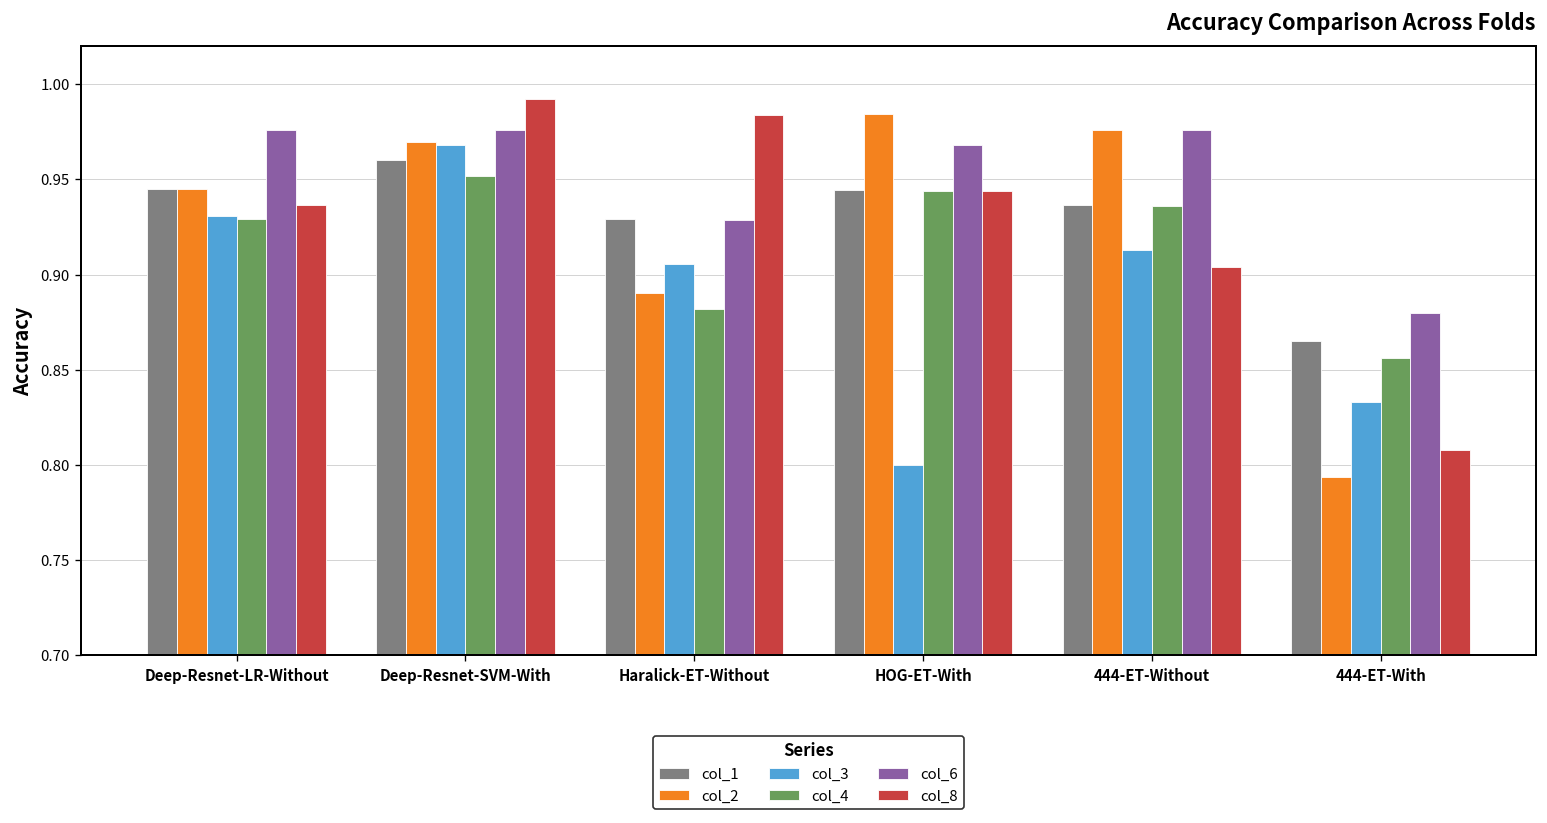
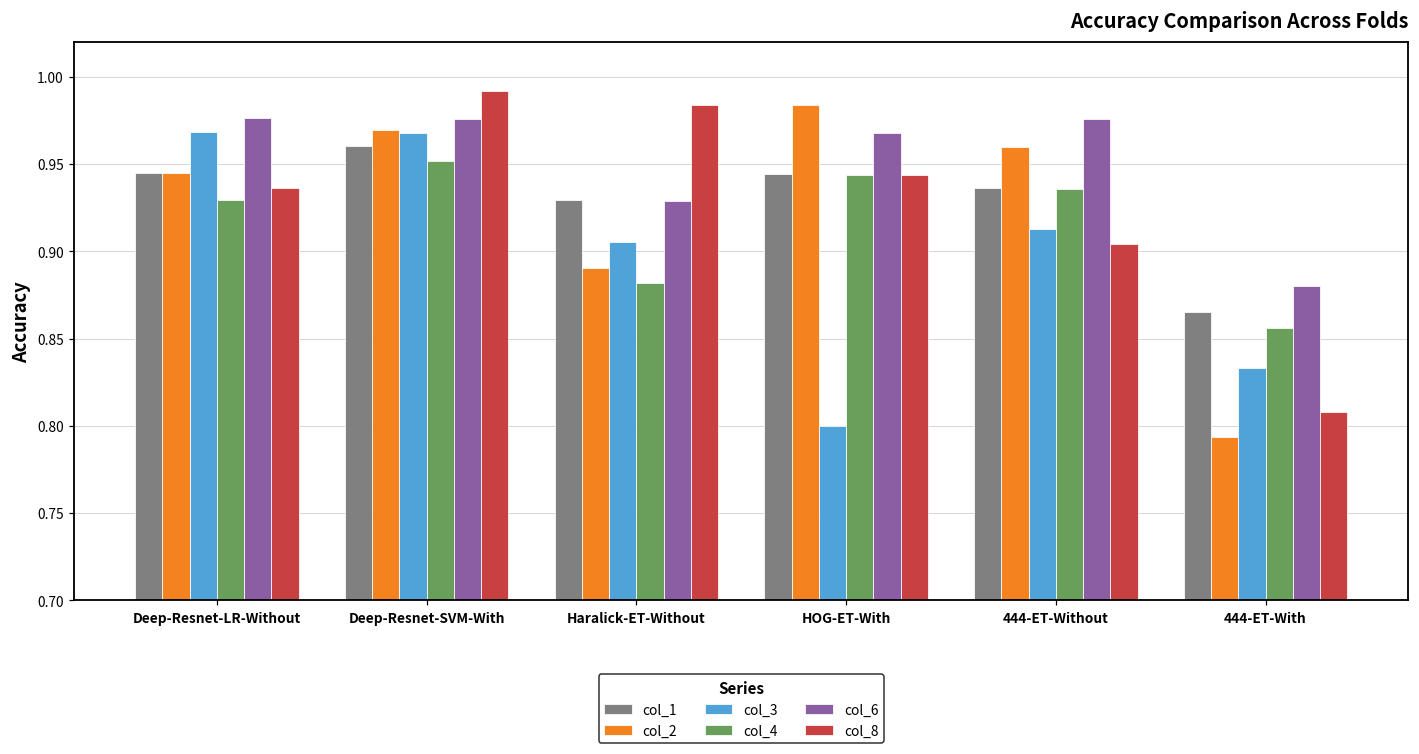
col_3, Deep-Resnet-LR-Without: 0.931 -> 0.969
col_2, 444-ET-Without: 0.976 -> 0.960
